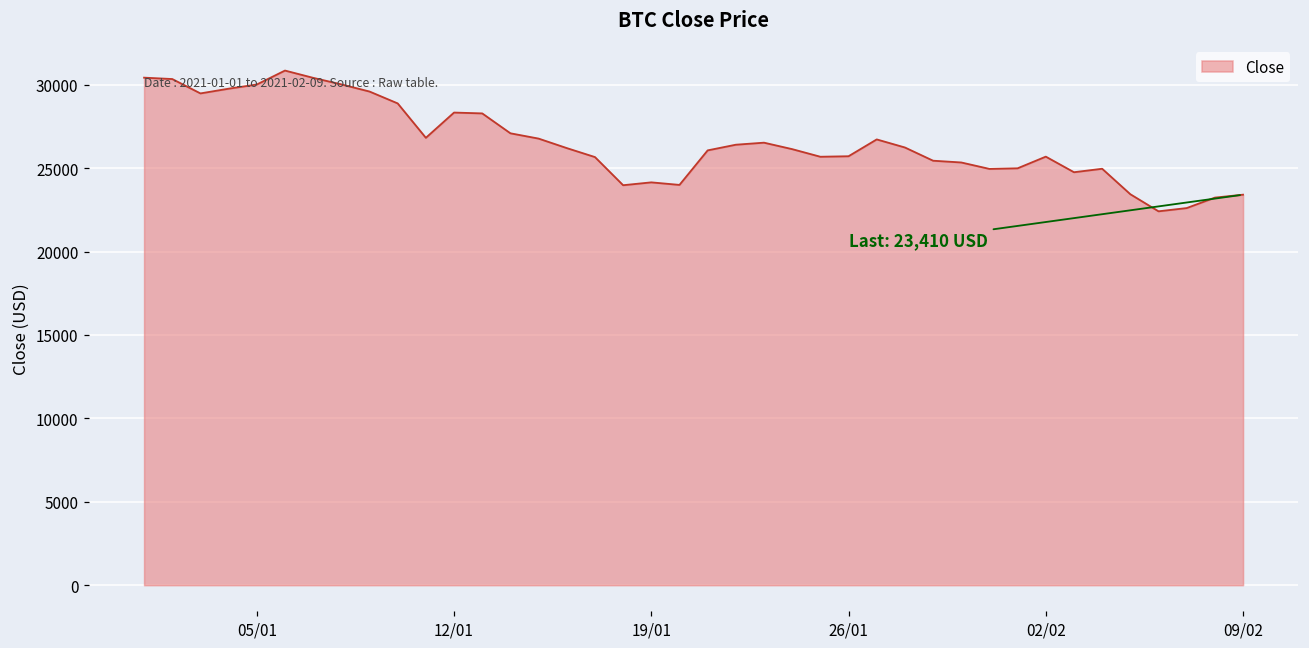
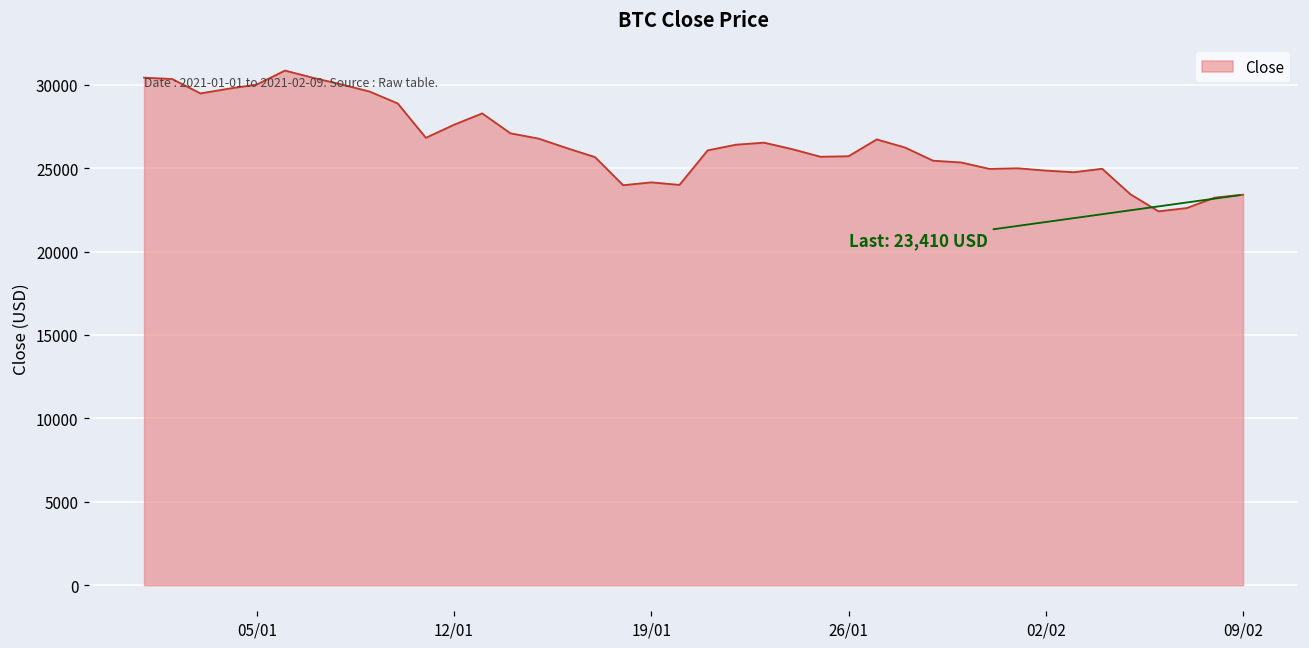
12/01: 28300 -> 27600
02/02: 25700 -> 24900
